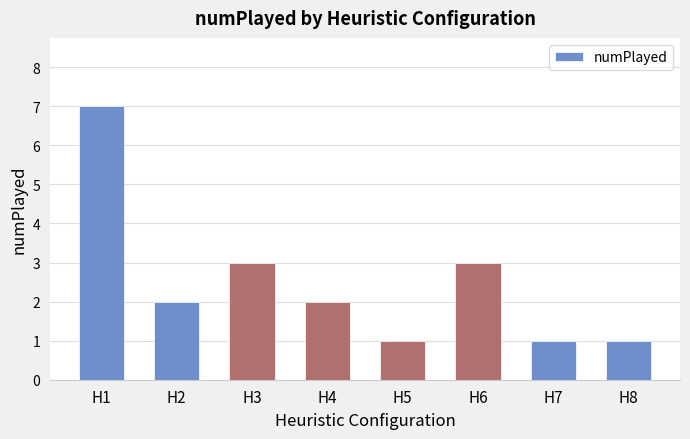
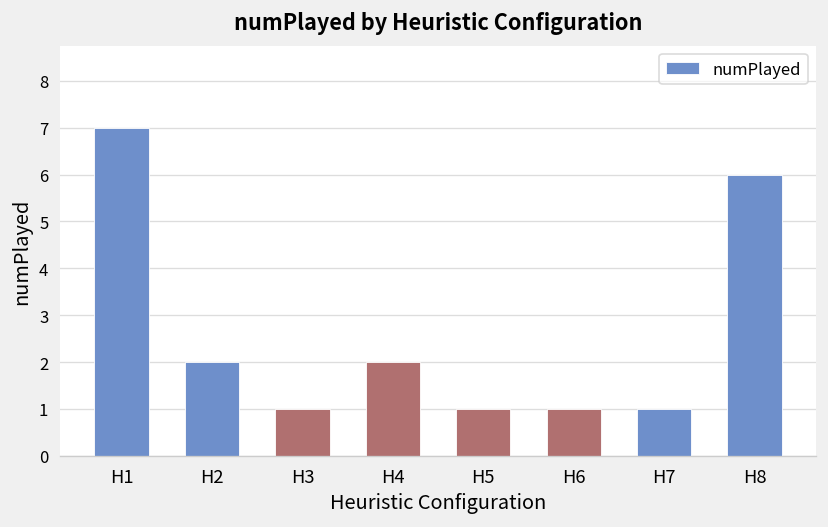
H3: 3 -> 1
H6: 3 -> 1
H8: 1 -> 6
